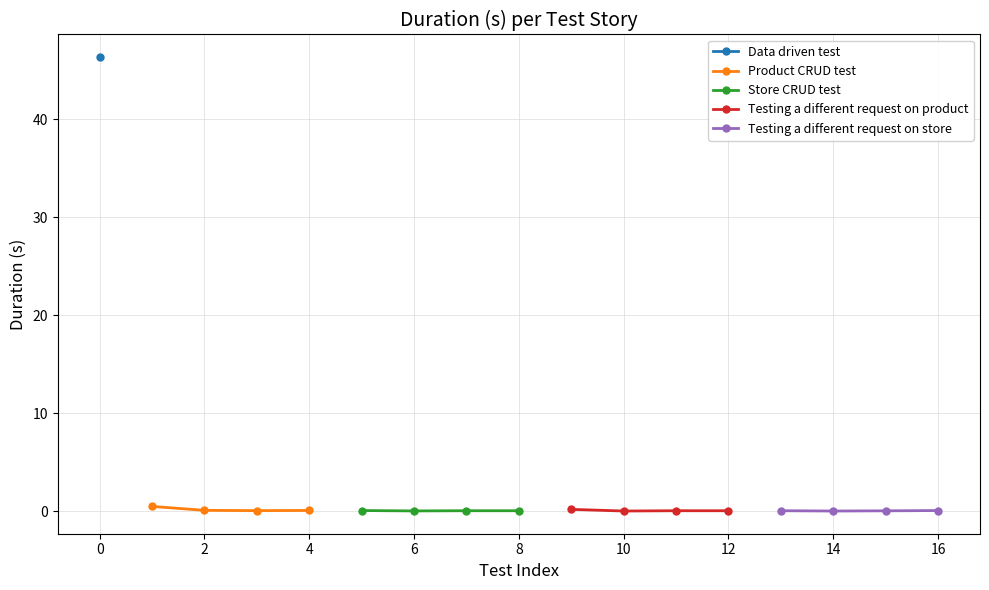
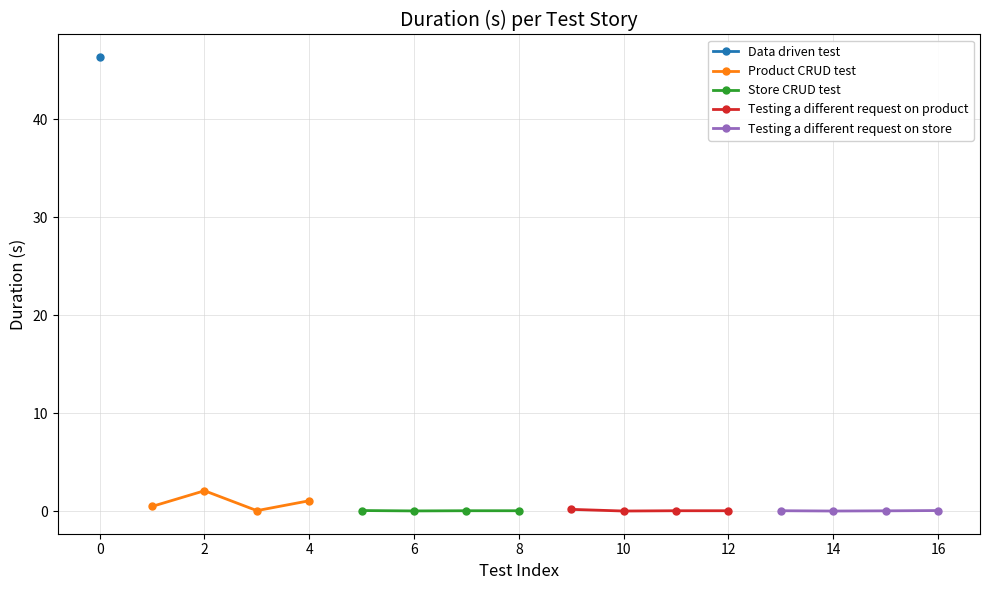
Product CRUD test, 2: 0 -> 2
Product CRUD test, 4: 0 -> 1
